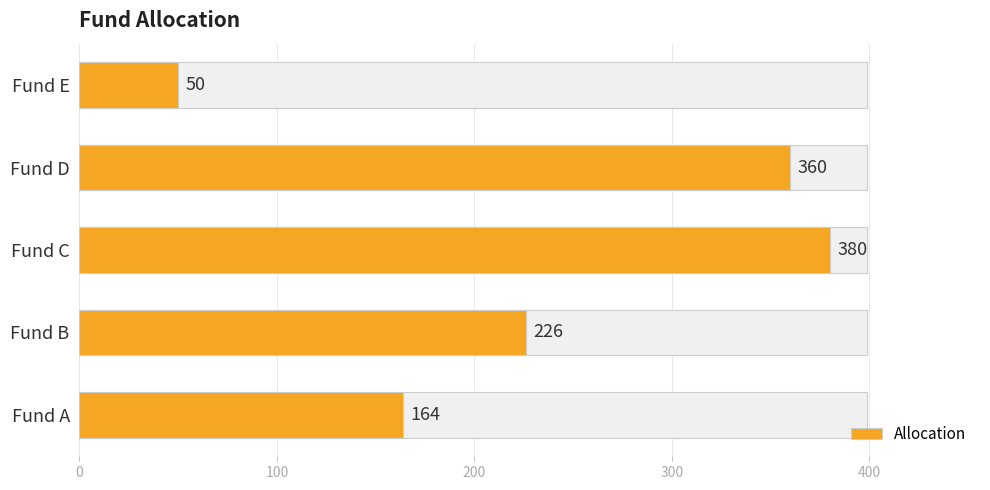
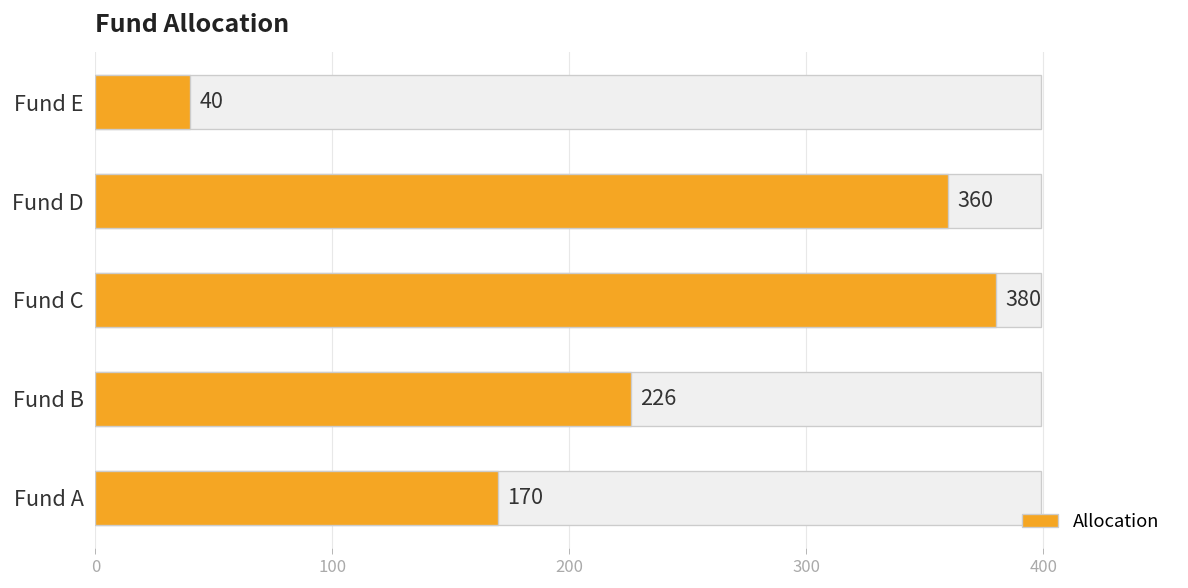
Allocation, Fund E: 50 -> 40
Allocation, Fund A: 164 -> 170
